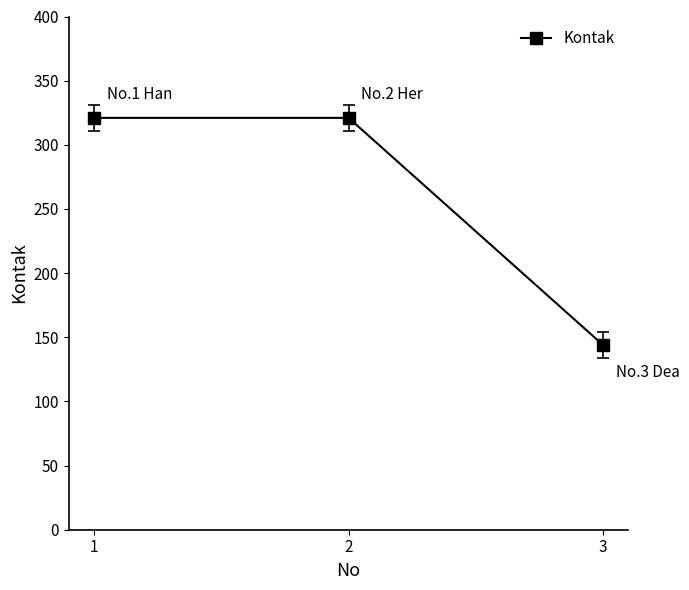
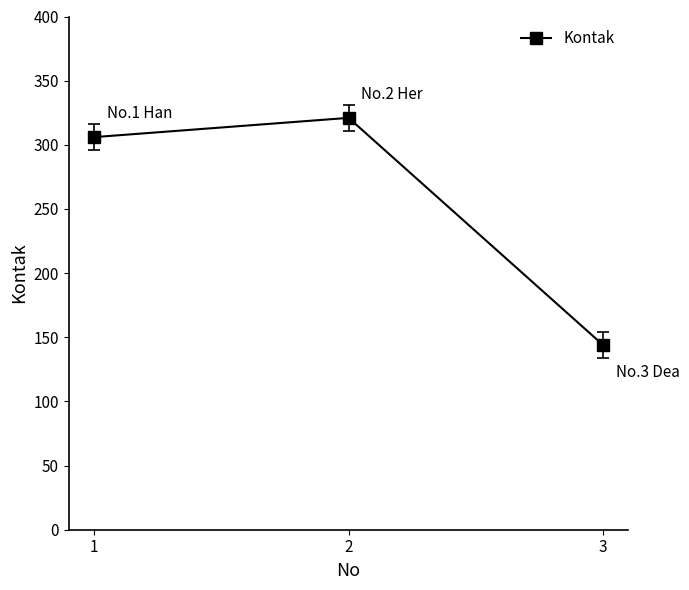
Kontak, 1: 321 -> 306
